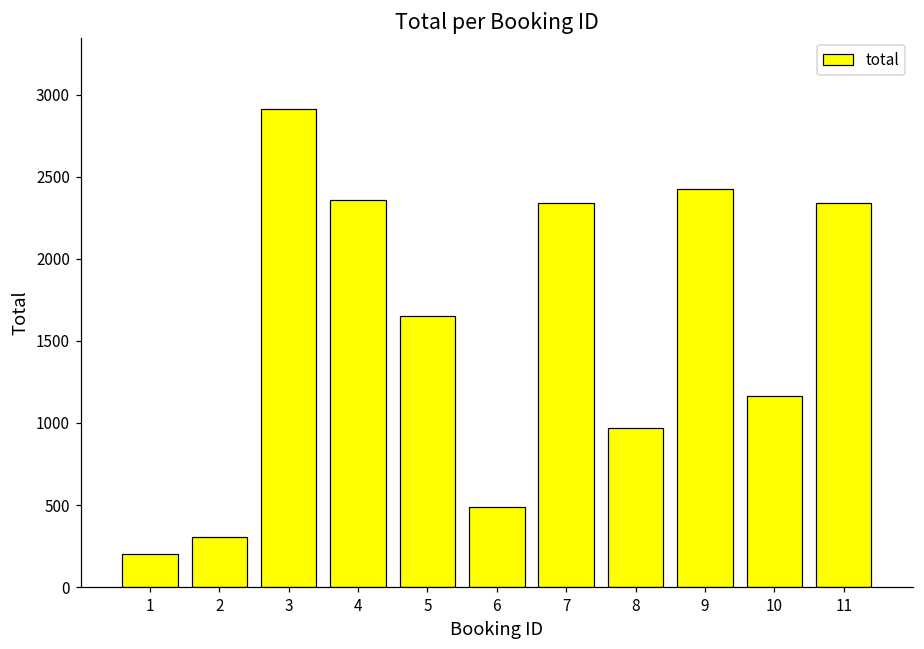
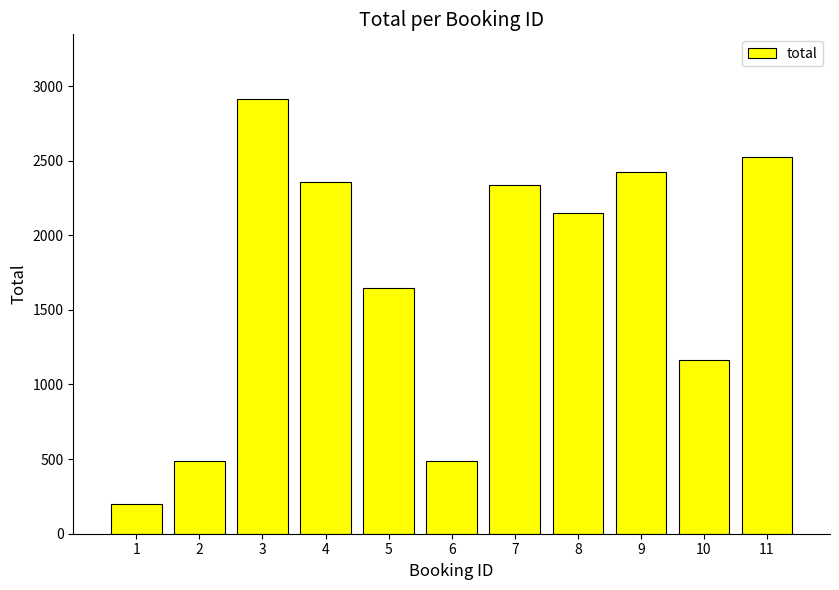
2: 300 -> 490
8: 970 -> 2150
11: 2340 -> 2520
